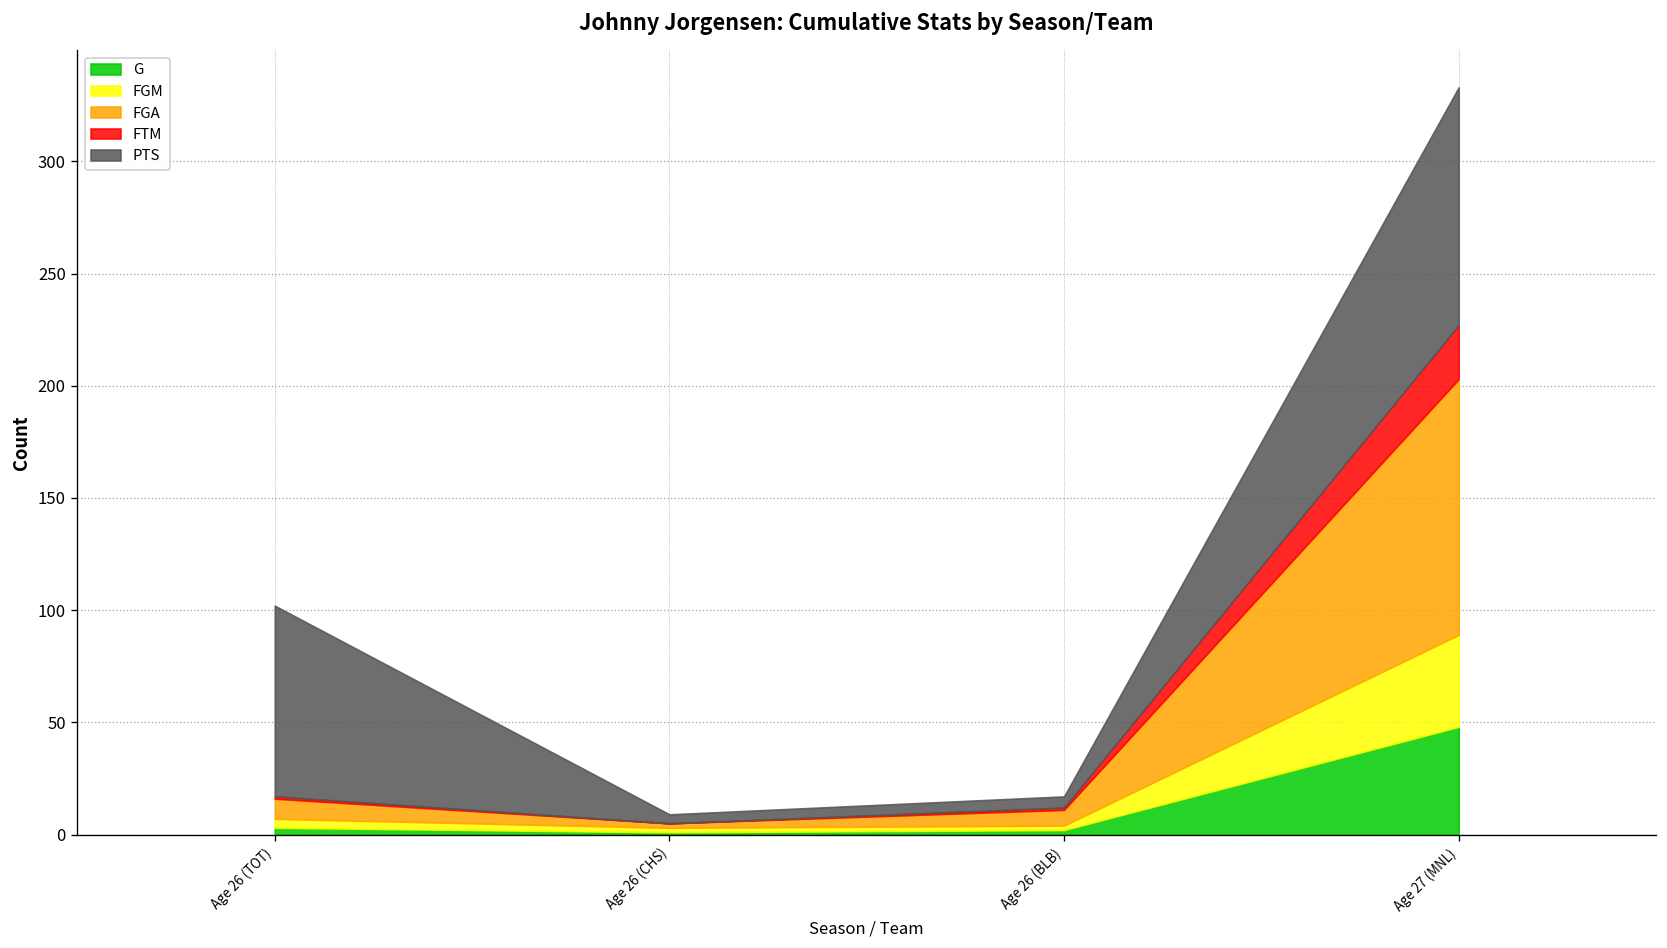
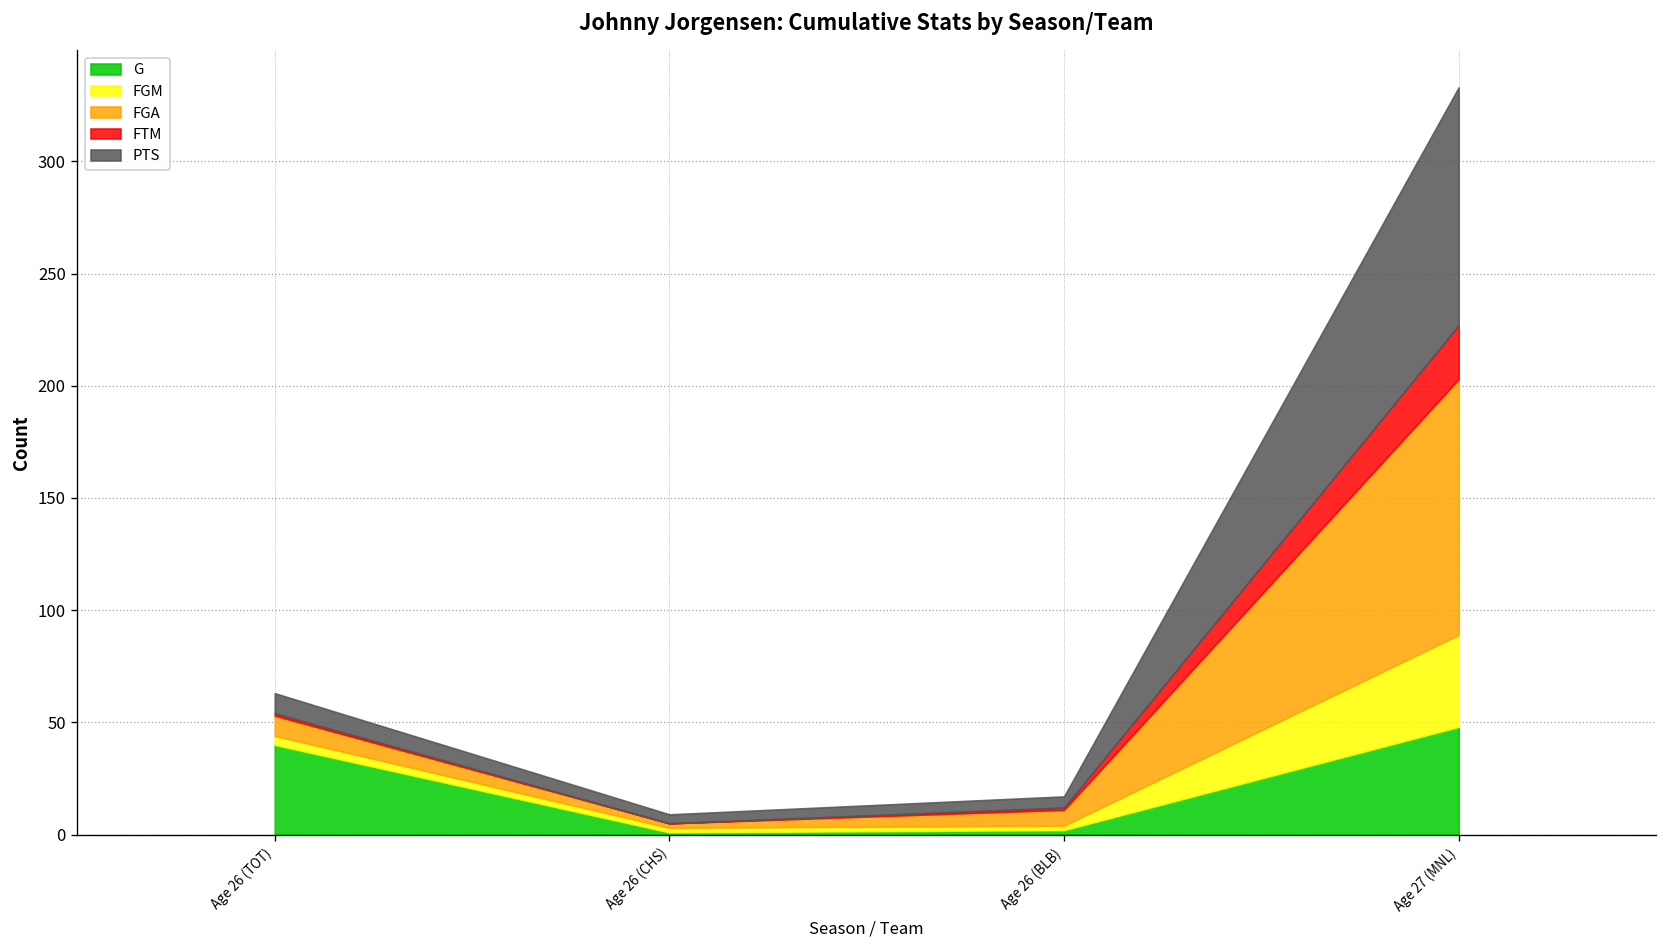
G, Age 26 (TOT): 3 -> 40
PTS, Age 26 (TOT): 85 -> 9
